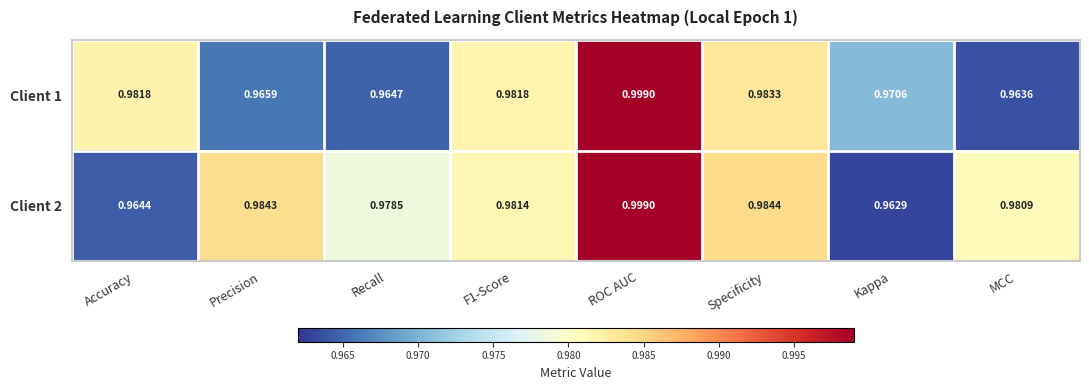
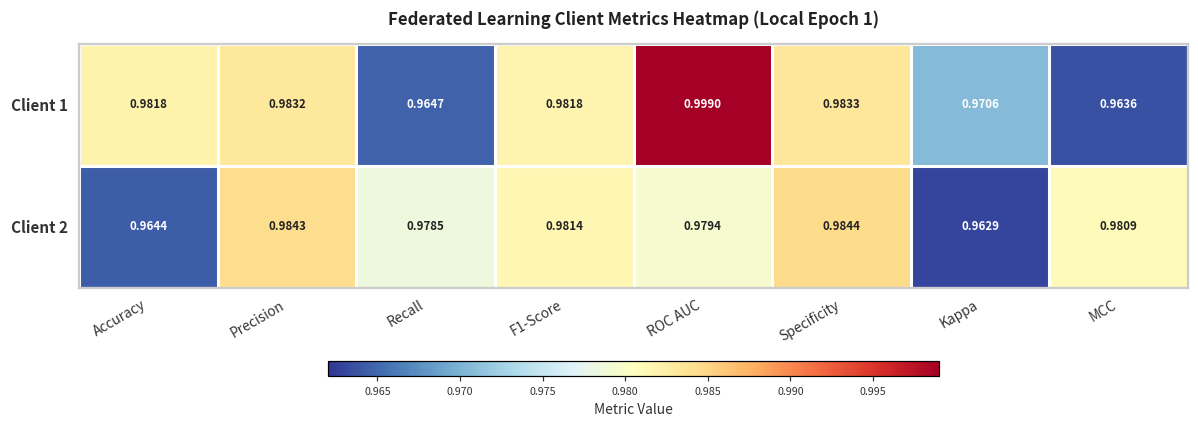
Client 1, Precision: 0.9659 -> 0.9832
Client 2, ROC AUC: 0.9990 -> 0.9794
